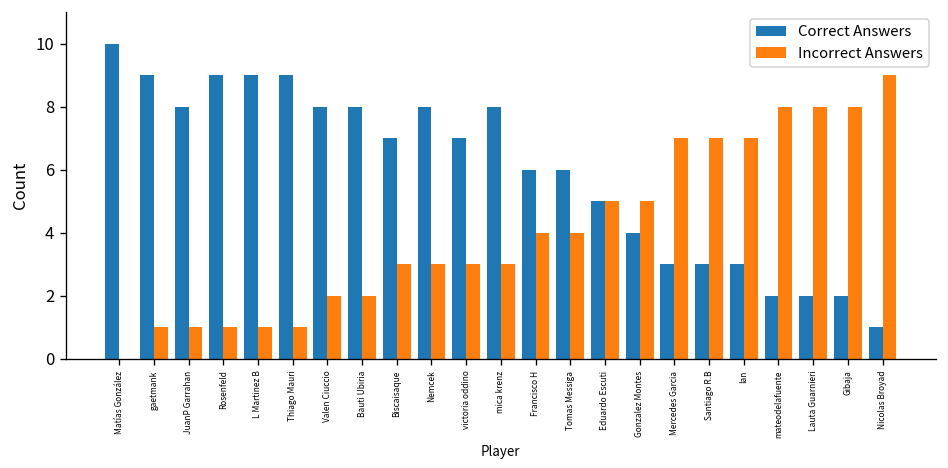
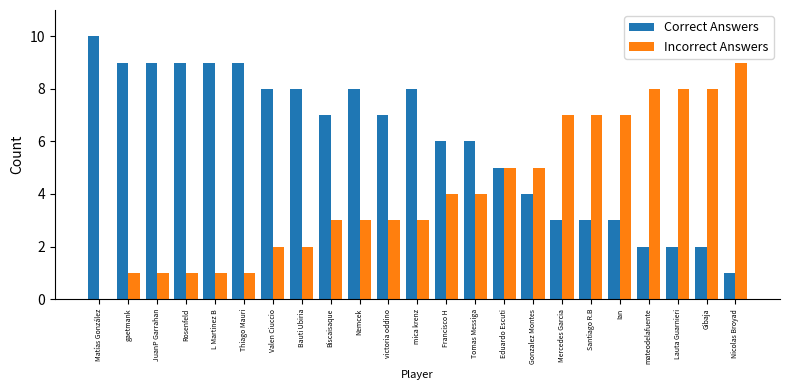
Correct Answers, JuanP Garrahan: 8 -> 9
